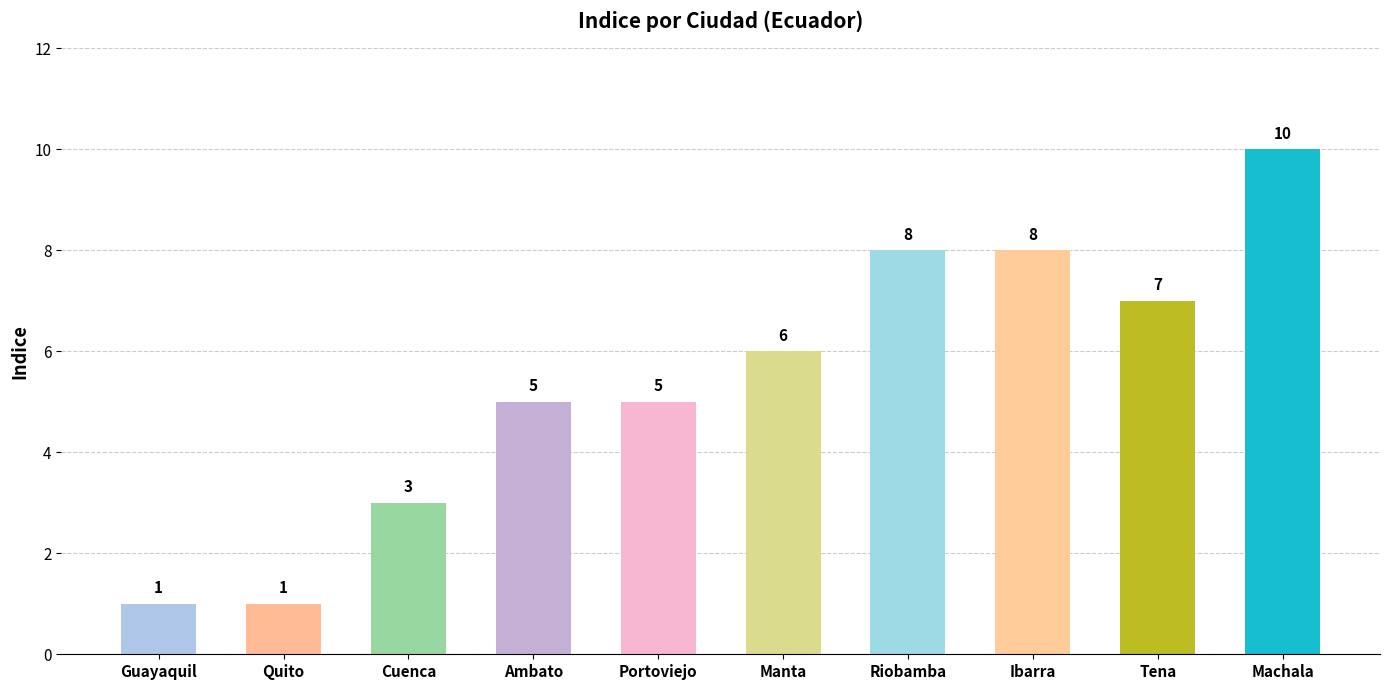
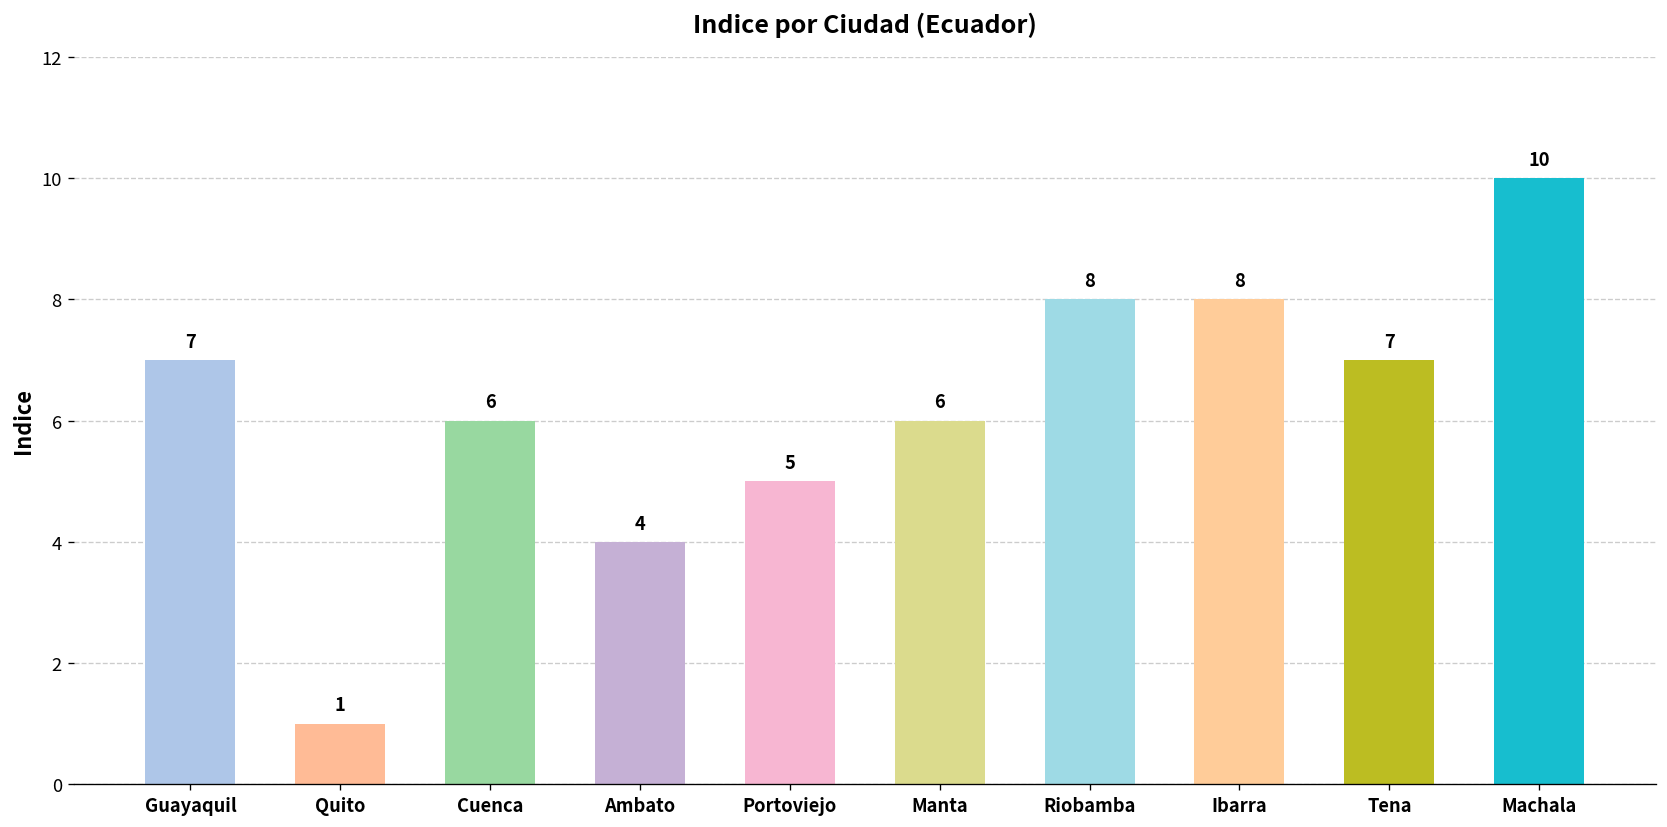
Guayaquil: 1 -> 7
Cuenca: 3 -> 6
Ambato: 5 -> 4
